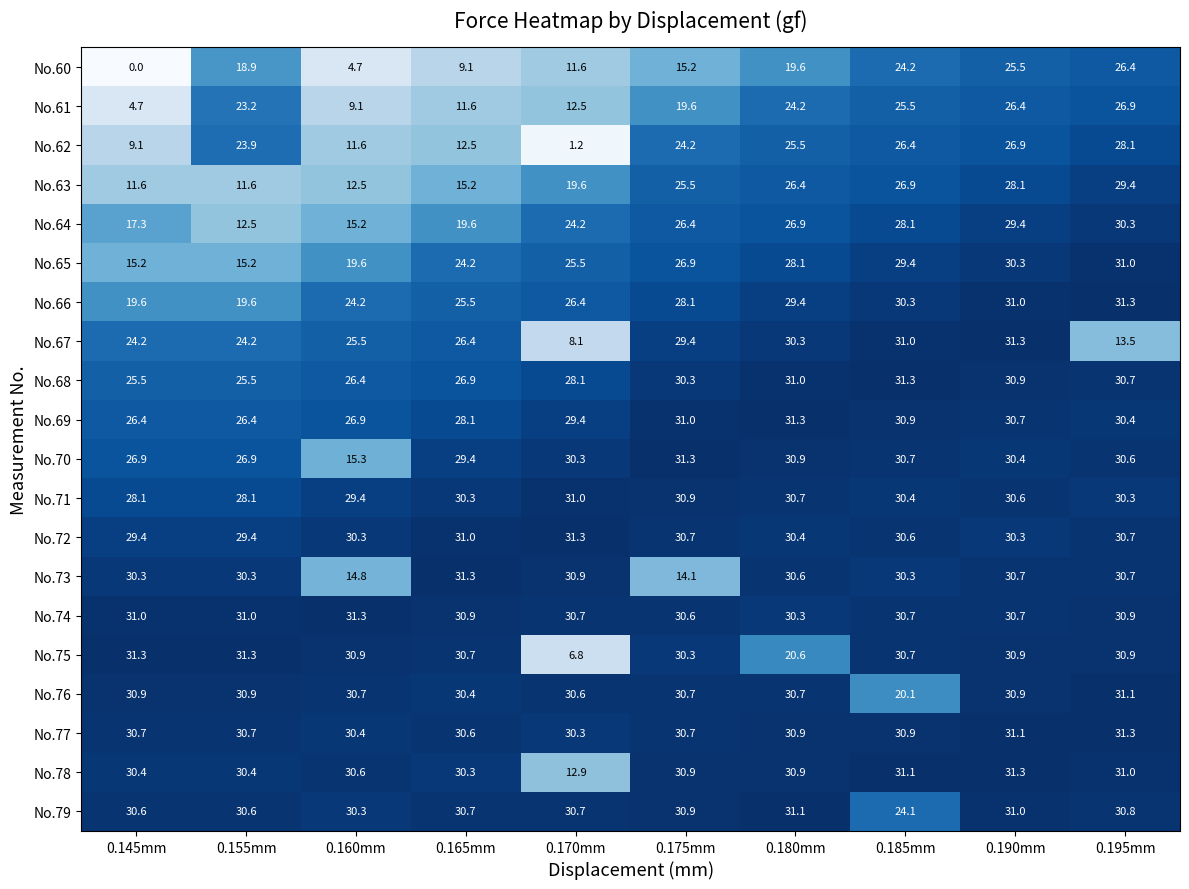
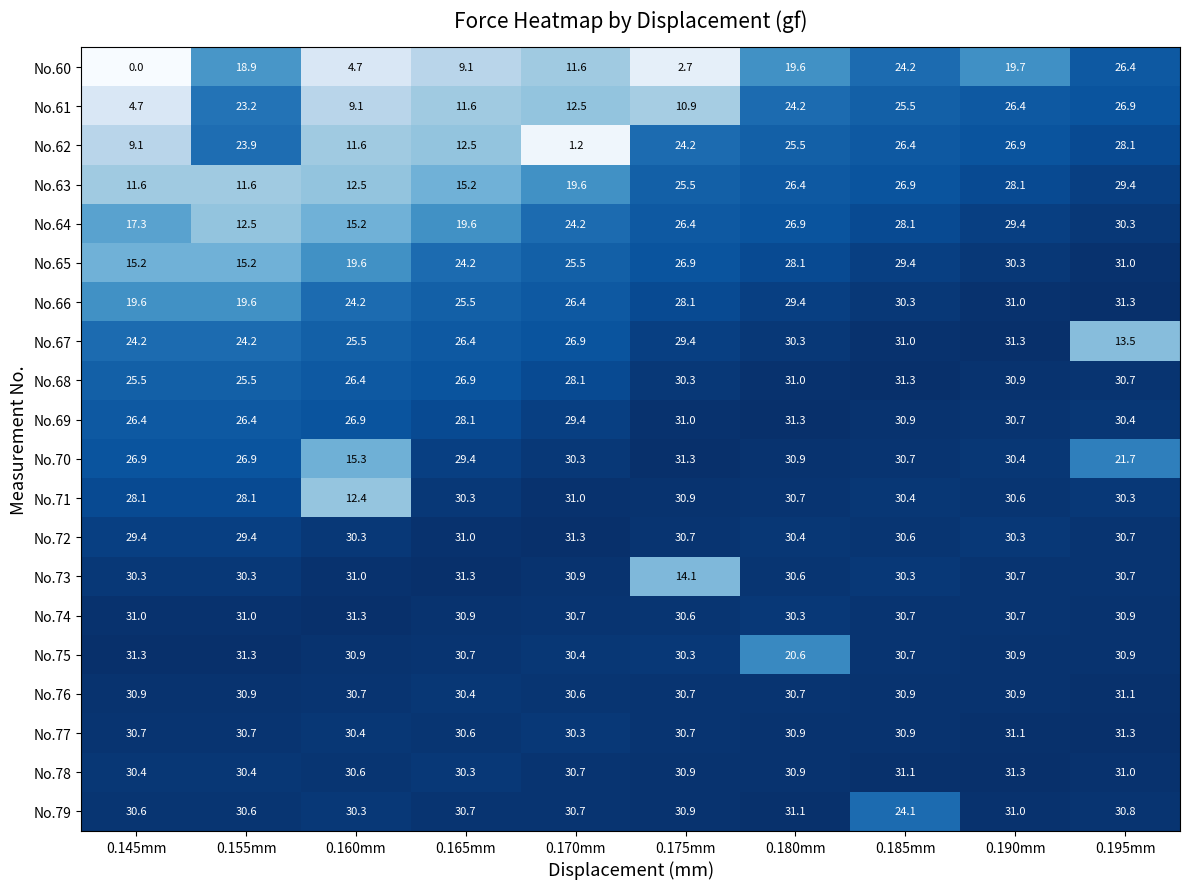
No.60, 0.175mm: 15.2 -> 2.7
No.60, 0.190mm: 25.5 -> 19.7
No.61, 0.175mm: 19.6 -> 10.9
No.67, 0.170mm: 8.1 -> 26.9
No.70, 0.195mm: 30.6 -> 21.7
No.71, 0.160mm: 29.4 -> 12.4
No.73, 0.160mm: 14.8 -> 31.0
No.75, 0.170mm: 6.8 -> 30.4
No.76, 0.185mm: 20.1 -> 30.9
No.78, 0.170mm: 12.9 -> 30.7
